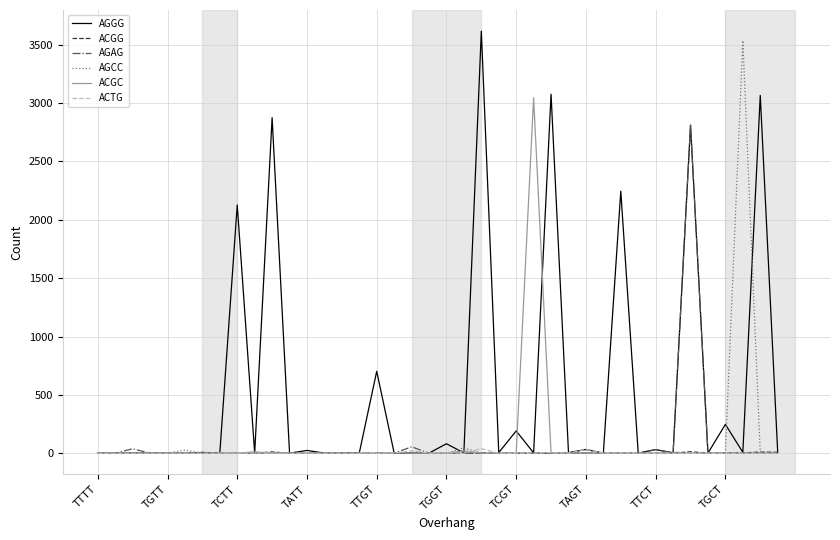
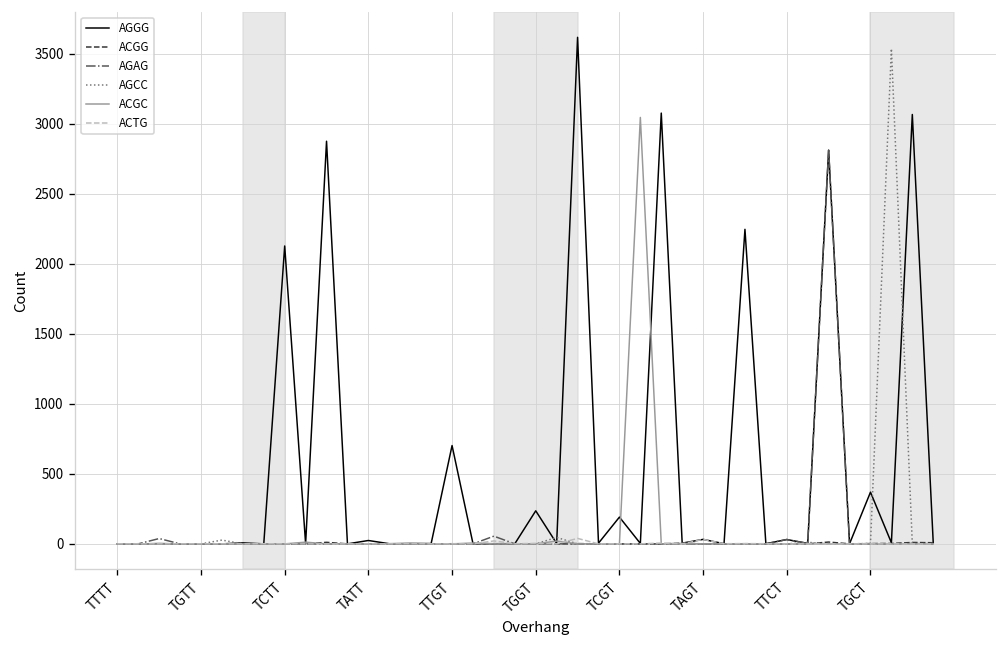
AGGG, TGGT: 80 -> 240
AGGG, TGCT: 250 -> 370
